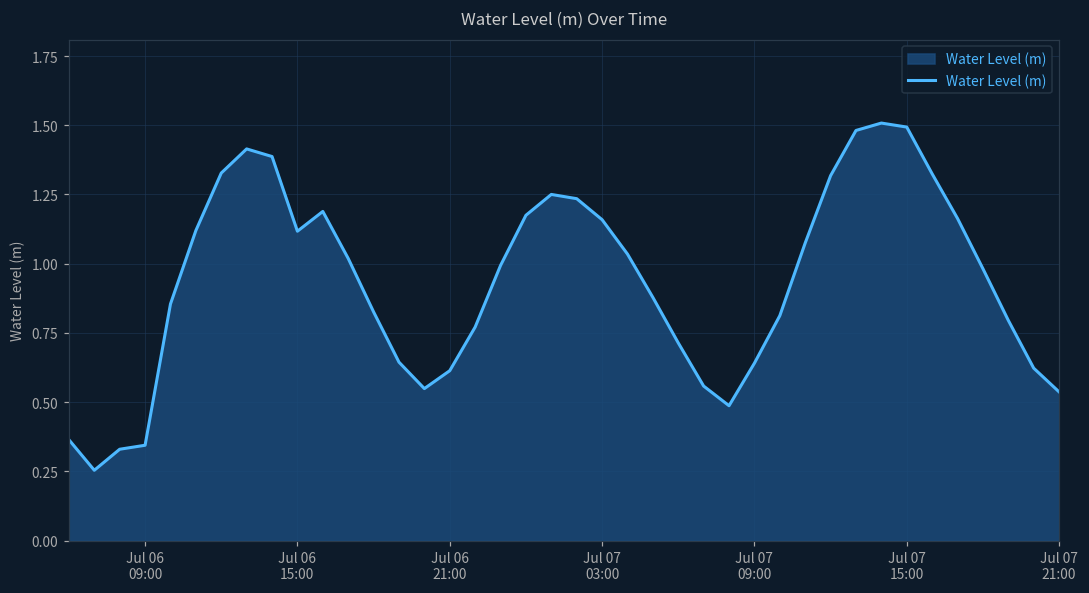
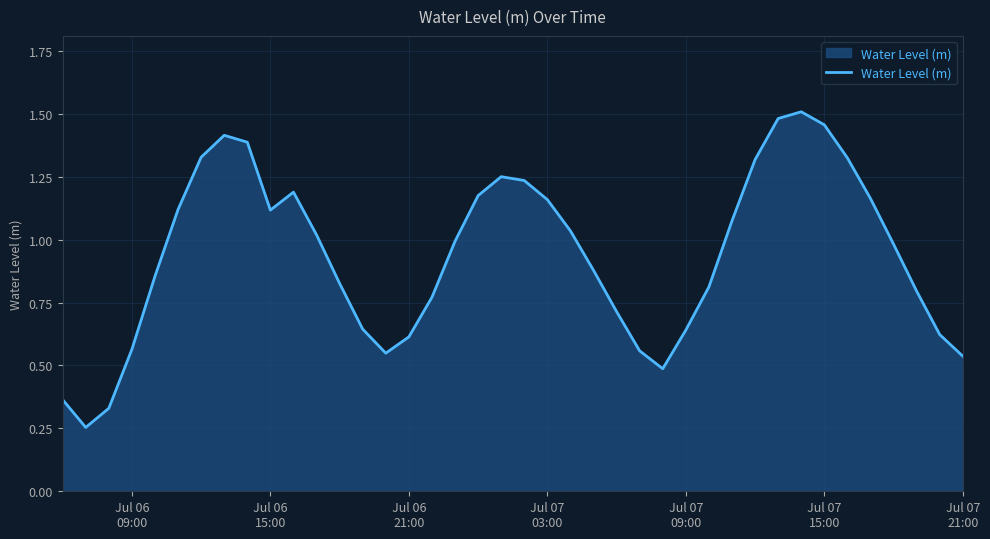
Jul 06 09:00: 0.34 -> 0.56
Jul 07 15:00: 1.49 -> 1.46
